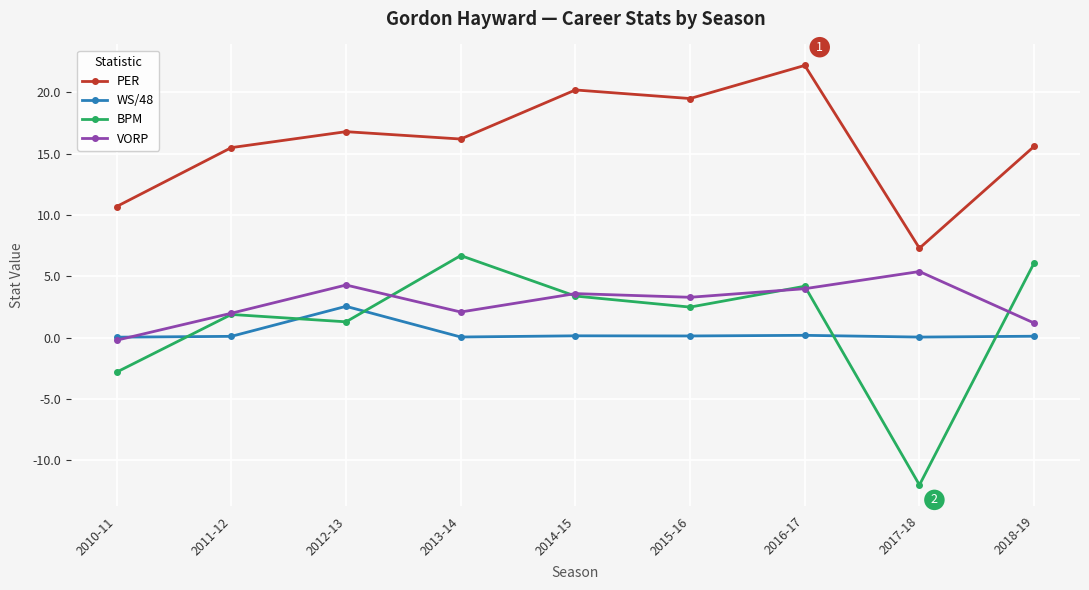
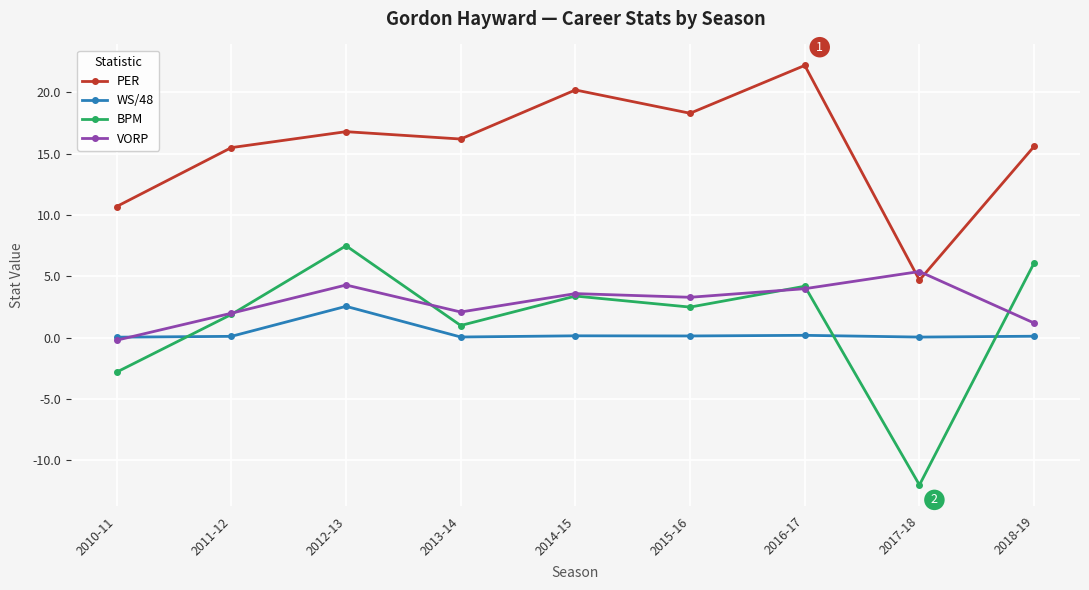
BPM, 2012-13: 1.3 -> 7.5
BPM, 2013-14: 6.7 -> 1.0
PER, 2015-16: 19.5 -> 18.3
PER, 2017-18: 7.3 -> 4.7
